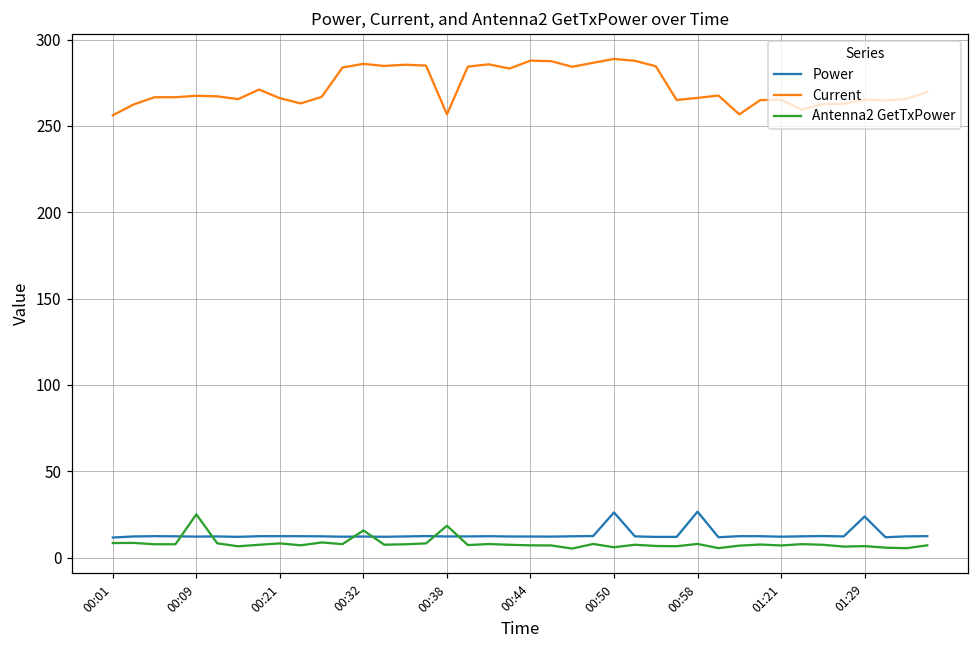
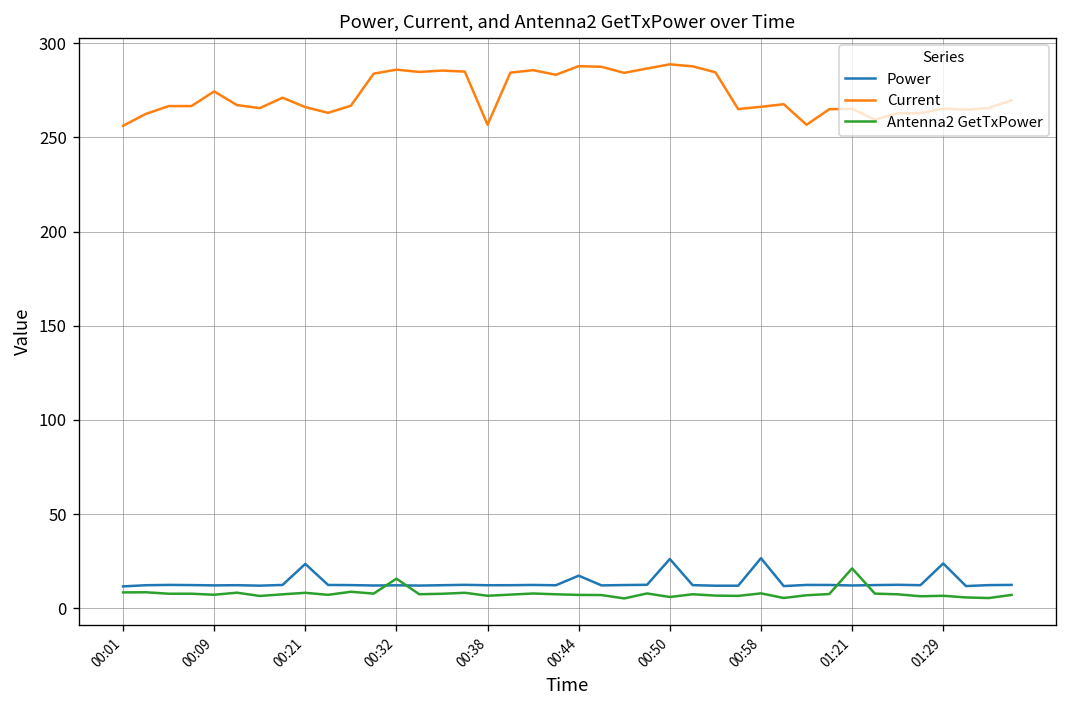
Current, 00:09: 267 -> 274
Antenna2 GetTxPower, 00:09: 25 -> 7
Power, 00:21: 12 -> 24
Antenna2 GetTxPower, 00:38: 18 -> 7
Power, 00:44: 12 -> 17
Antenna2 GetTxPower, 01:21: 7 -> 21
